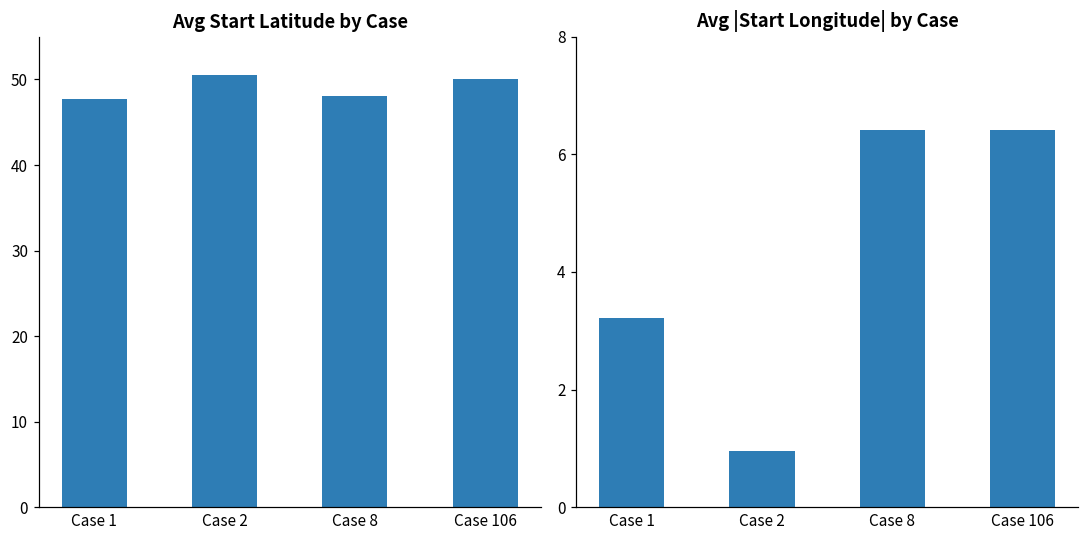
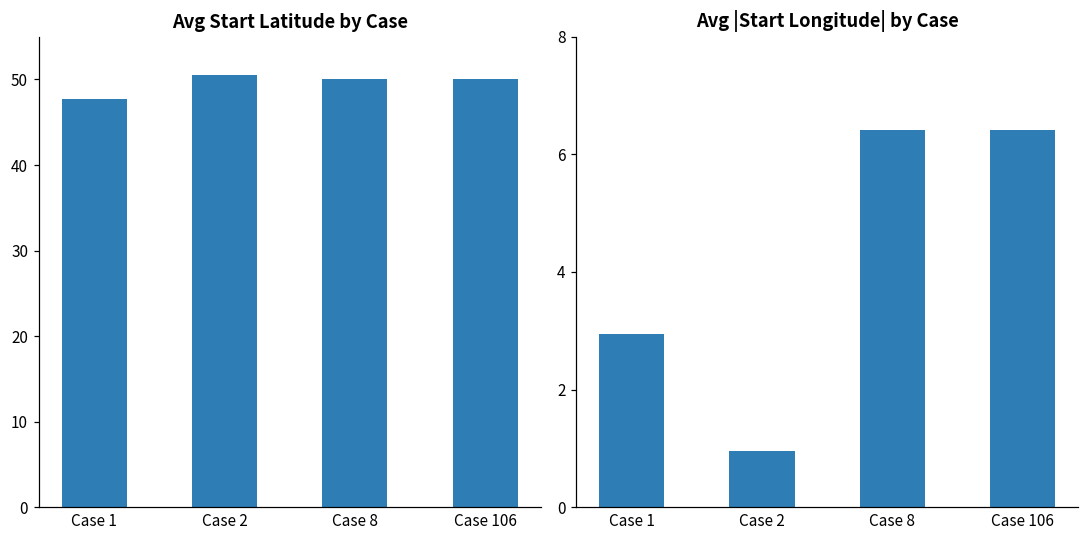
Avg Start Latitude by Case, Case 8: 48 -> 50
Avg |Start Longitude| by Case, Case 1: 3.2 -> 3.0
